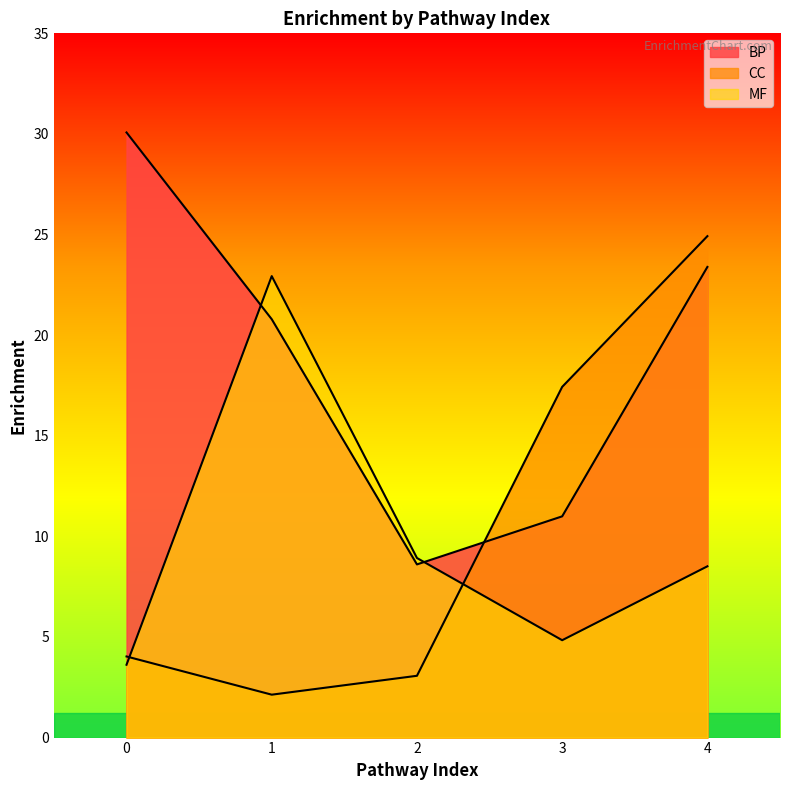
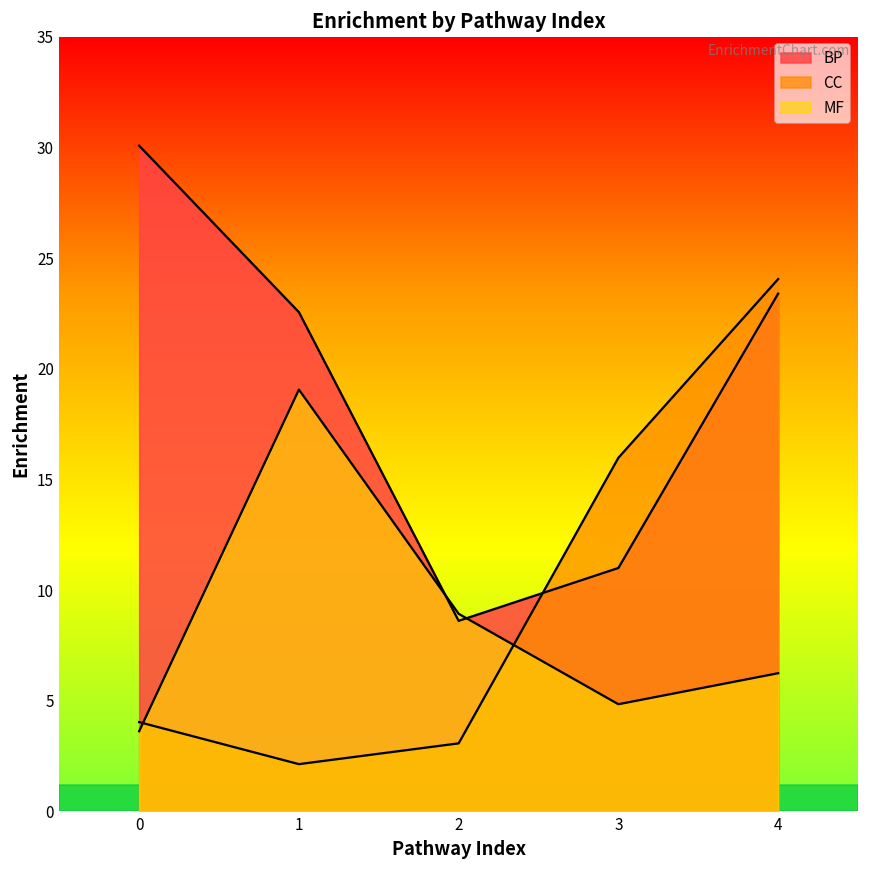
BP, 1: 20.8 -> 22.6
MF, 1: 22.9 -> 19.1
CC, 3: 17.4 -> 16.0
CC, 4: 24.9 -> 24.0
MF, 4: 8.5 -> 6.2
